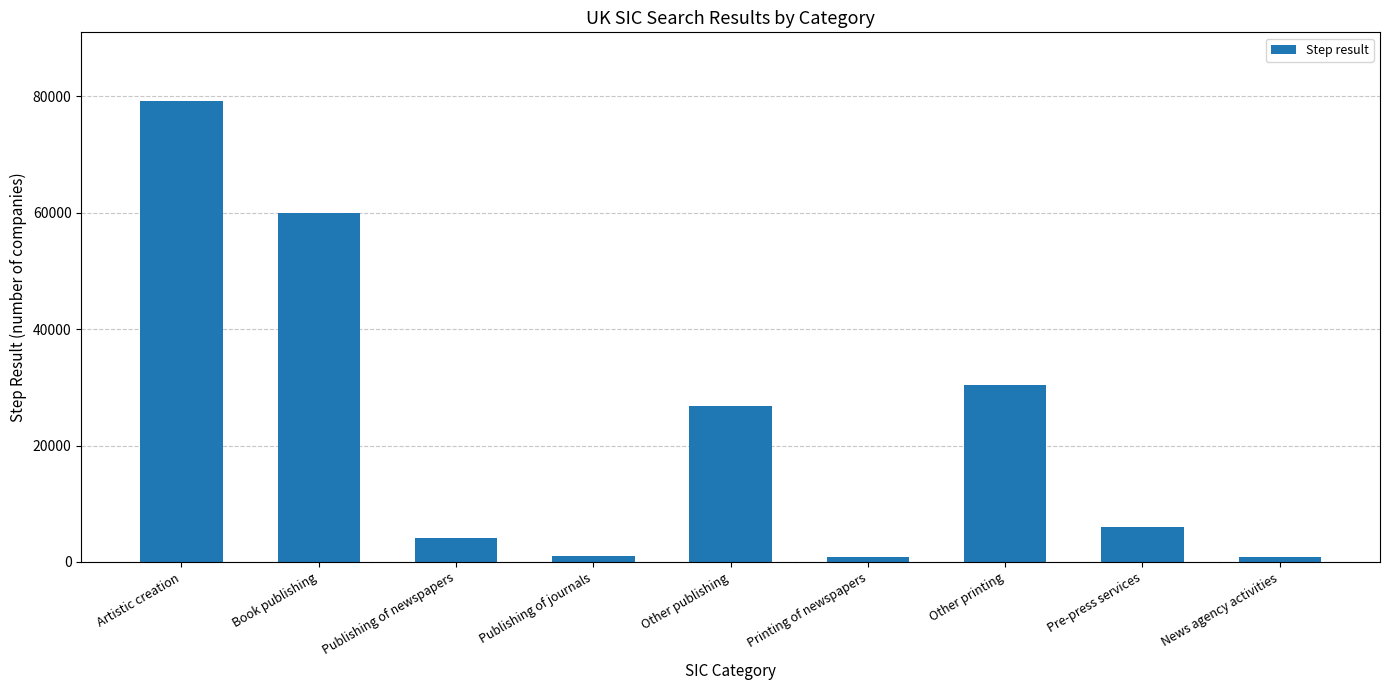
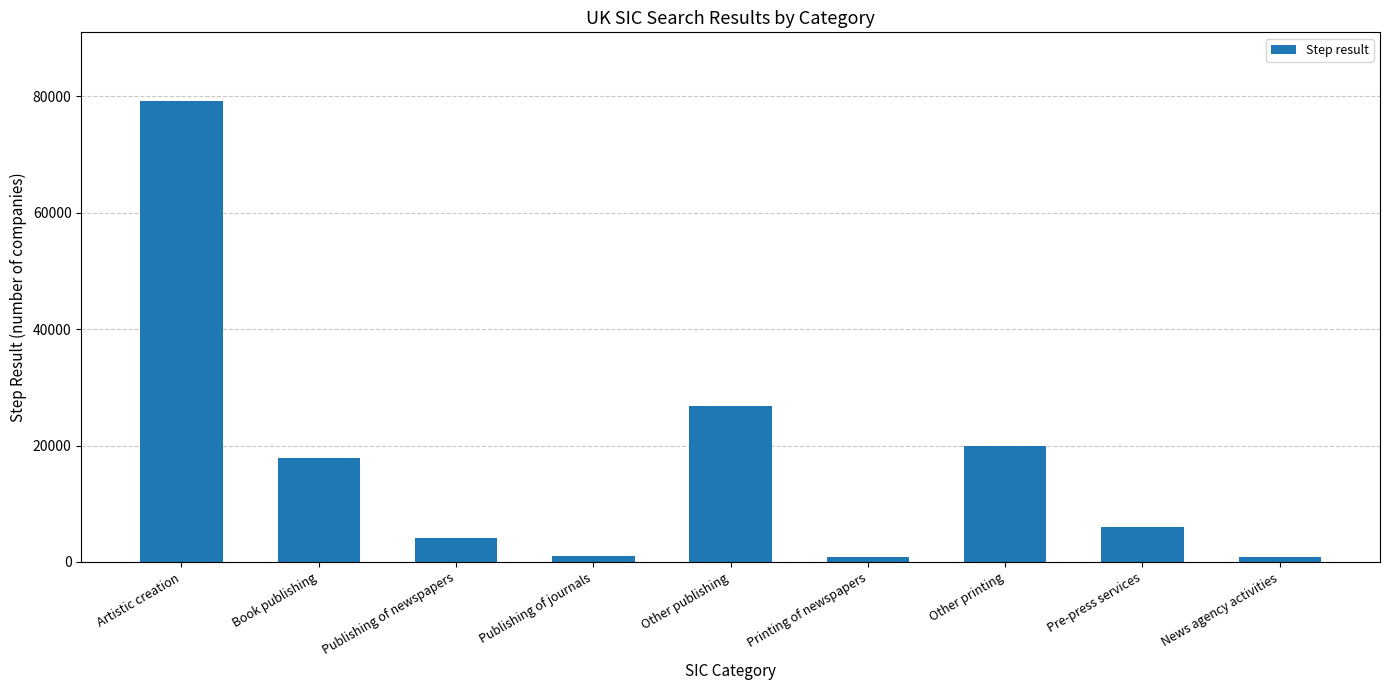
Book publishing: 60000 -> 18000
Other printing: 30000 -> 20000
